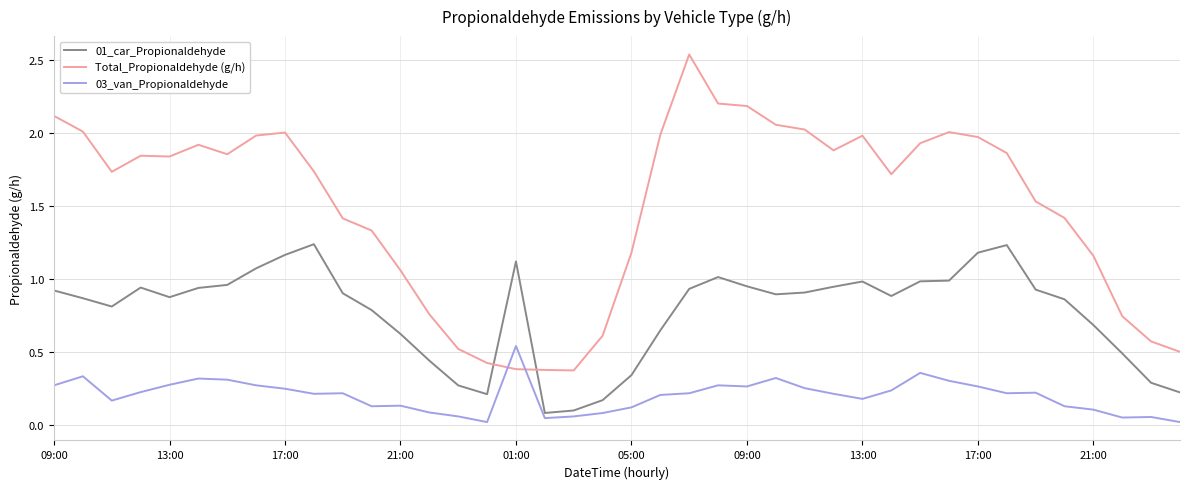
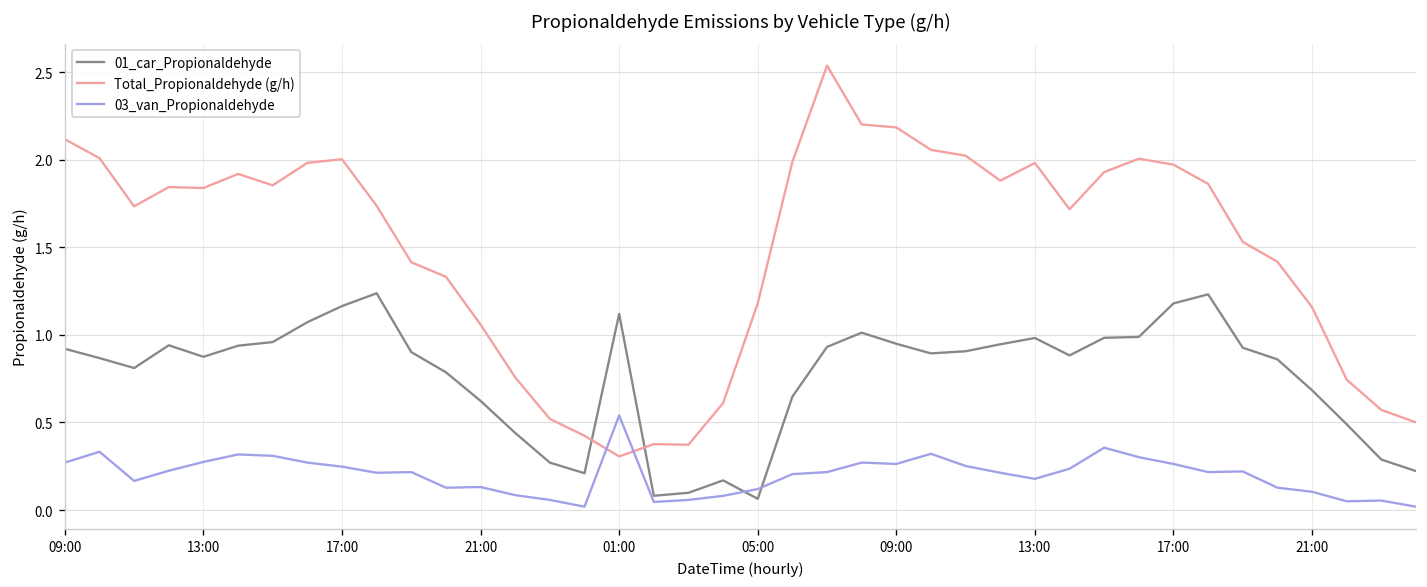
Total_Propionaldehyde (g/h), 01:00: 0.38 -> 0.31
01_car_Propionaldehyde, 05:00: 0.34 -> 0.06
